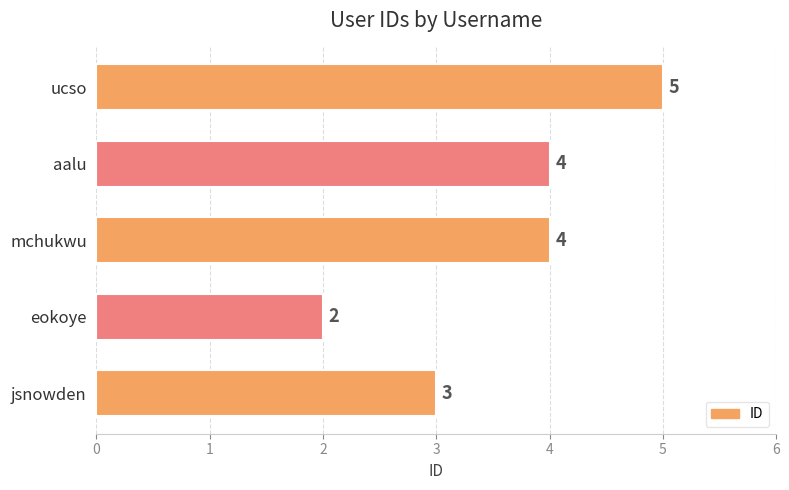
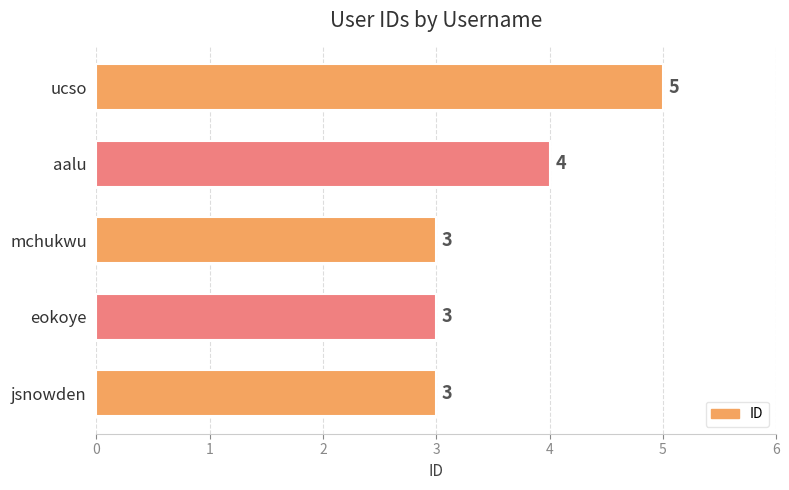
mchukwu: 4 -> 3
eokoye: 2 -> 3
